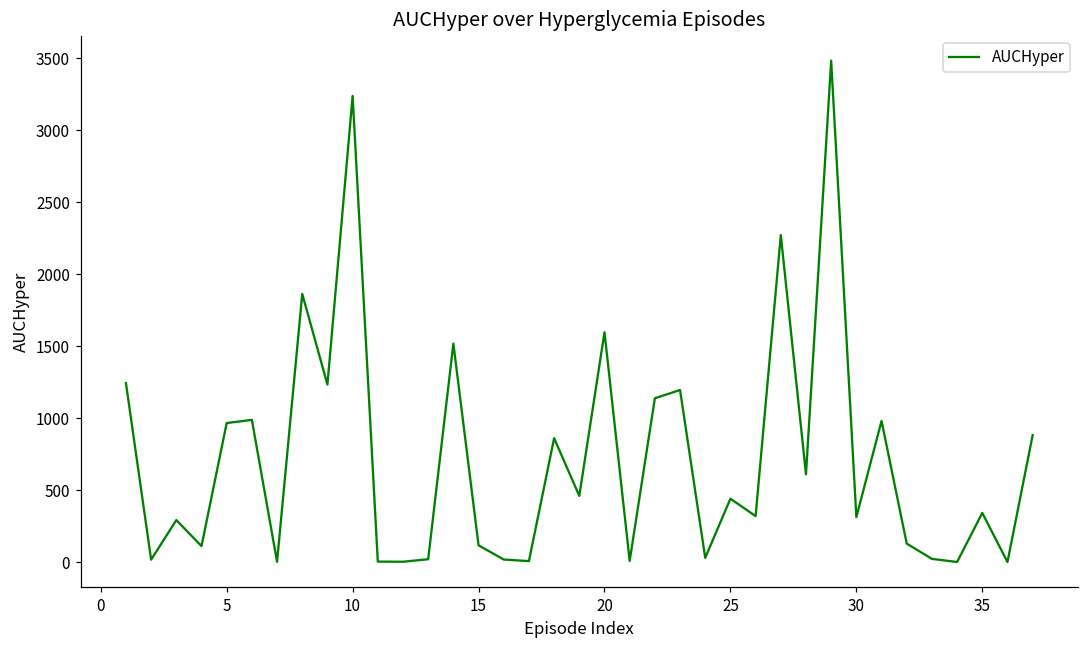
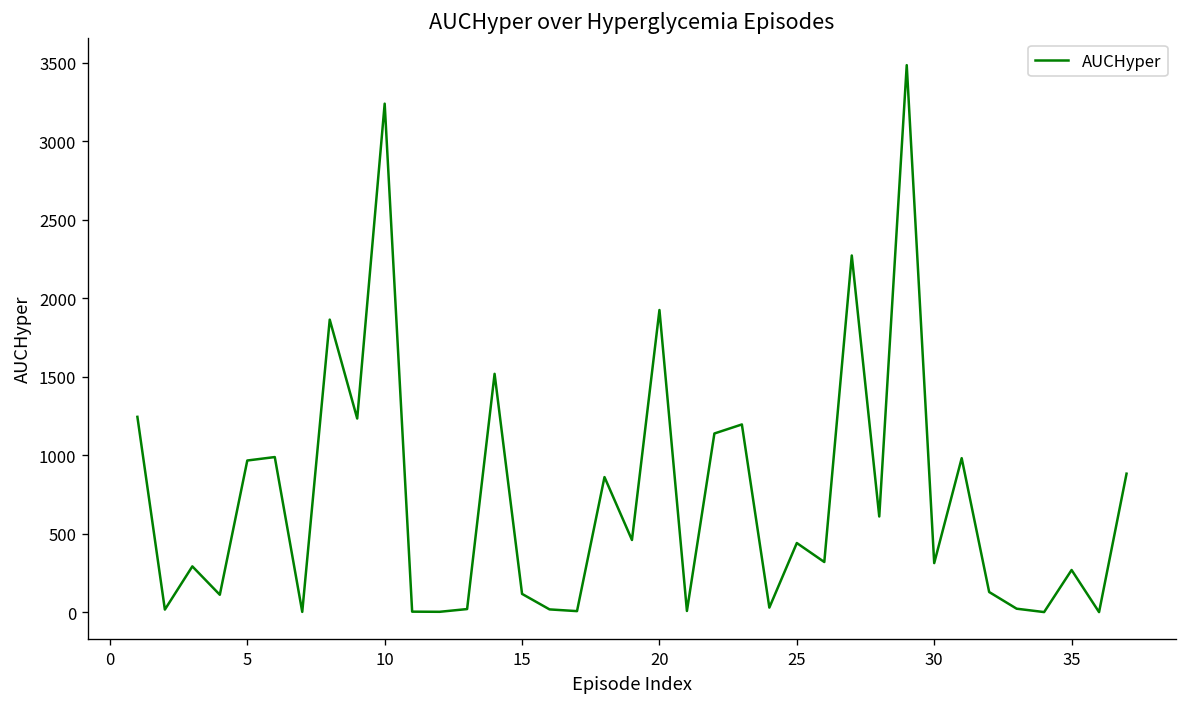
20: 1600 -> 1930
35: 340 -> 270
